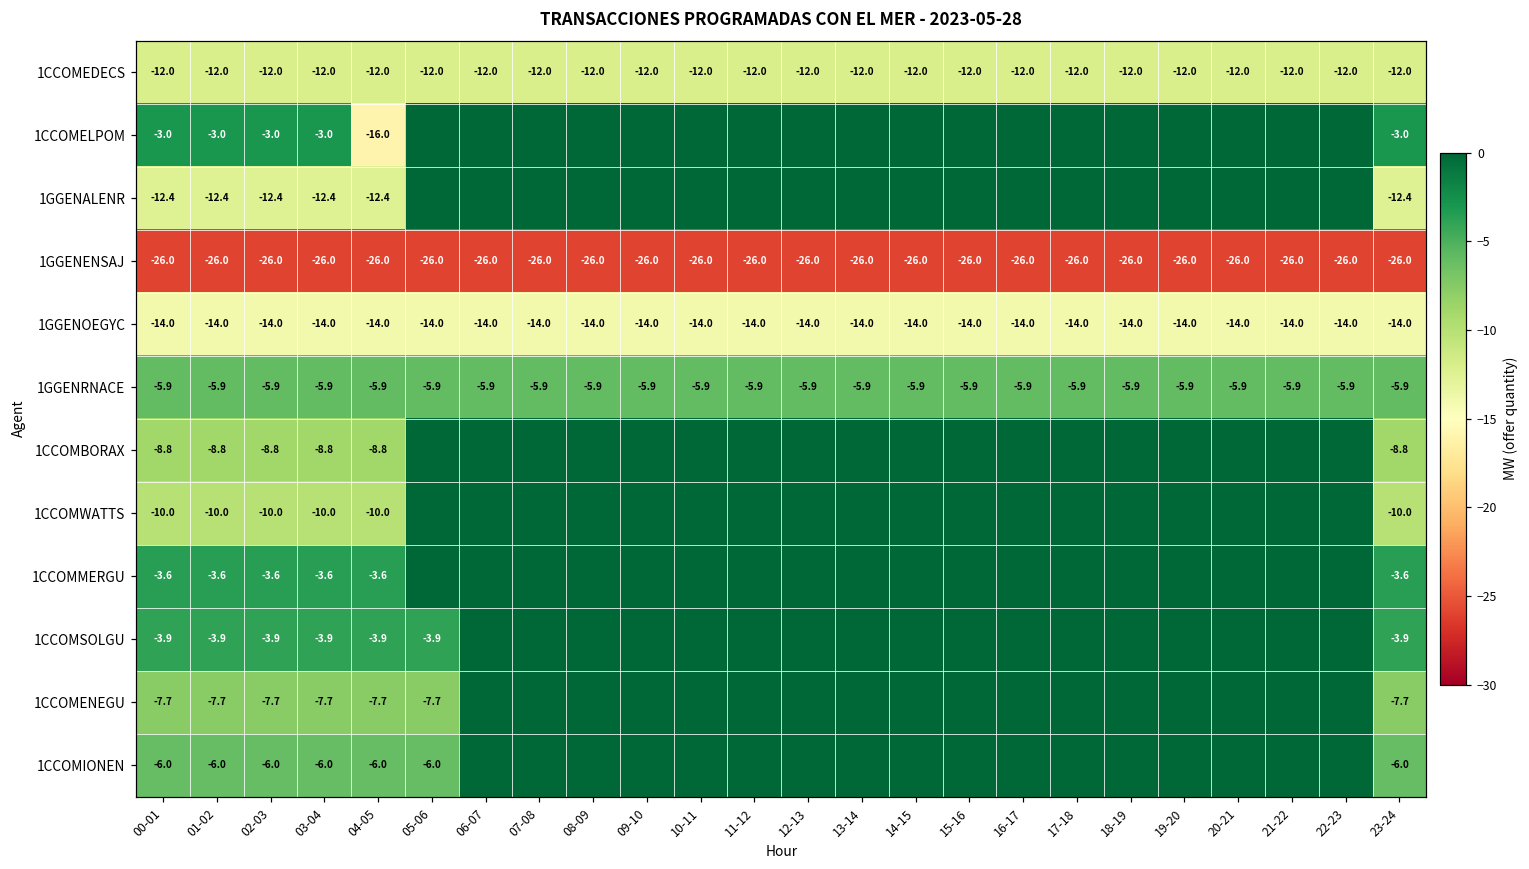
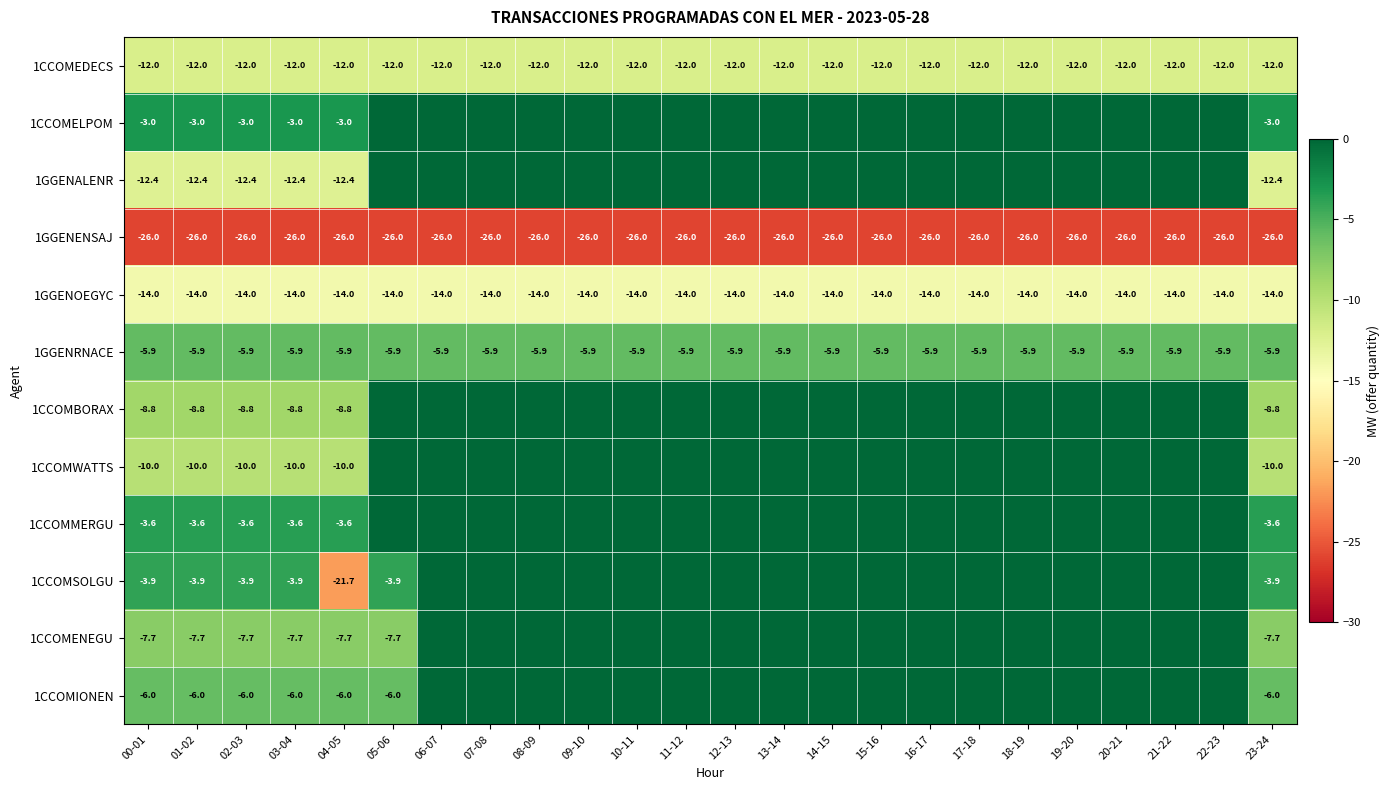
1CCOMELPOM, 04-05: -16.0 -> -3.0
1CCOMSOLGU, 04-05: -3.9 -> -21.7
